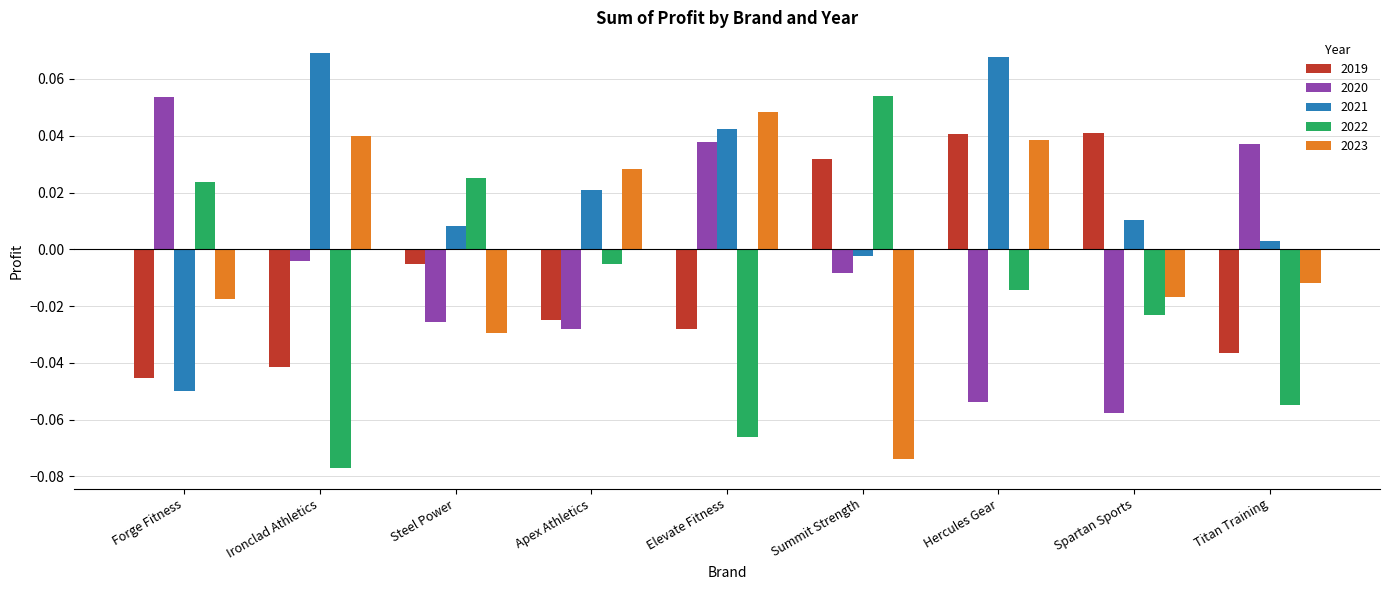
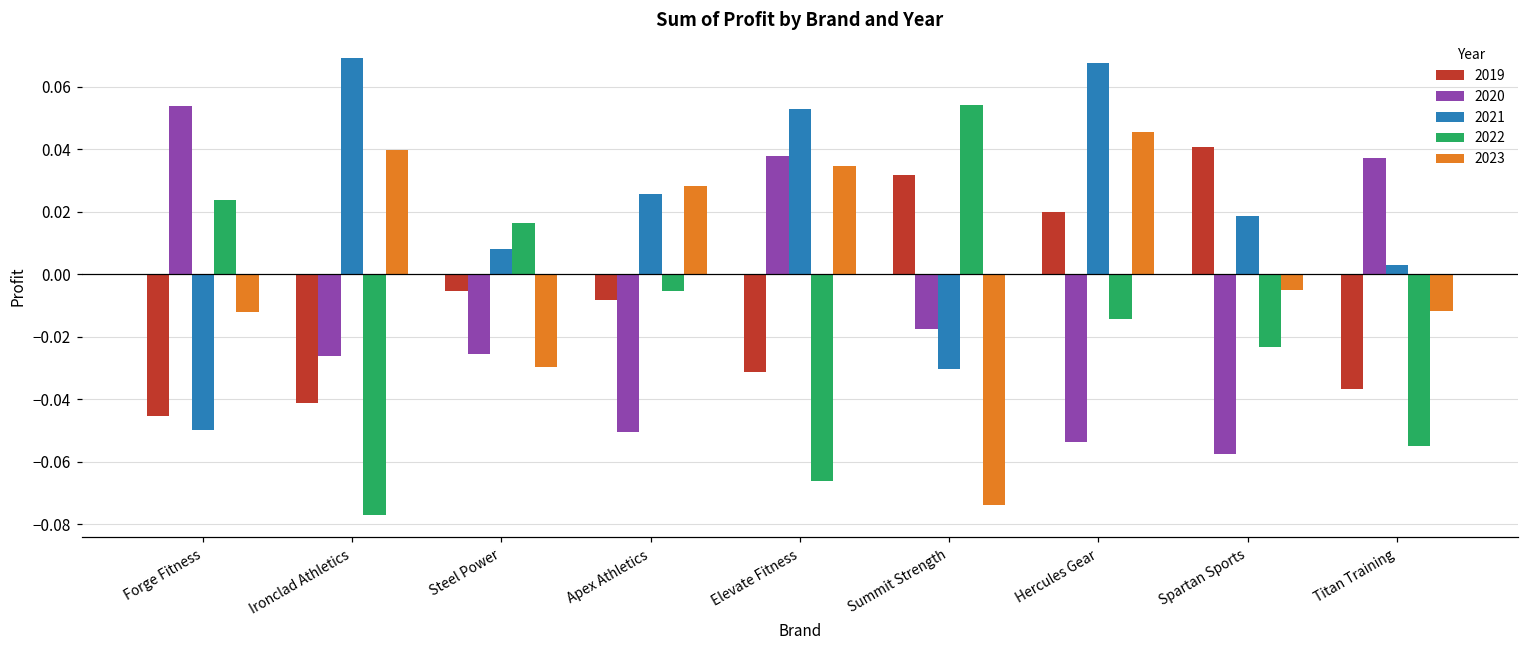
2023, Forge Fitness: -0.017 -> -0.012
2020, Ironclad Athletics: -0.004 -> -0.026
2022, Steel Power: 0.025 -> 0.016
2019, Apex Athletics: -0.025 -> -0.008
2020, Apex Athletics: -0.028 -> -0.051
2021, Apex Athletics: 0.021 -> 0.026
2019, Elevate Fitness: -0.028 -> -0.031
2021, Elevate Fitness: 0.042 -> 0.053
2023, Elevate Fitness: 0.048 -> 0.035
2020, Summit Strength: -0.008 -> -0.017
2021, Summit Strength: -0.002 -> -0.030
2019, Hercules Gear: 0.041 -> 0.020
2023, Hercules Gear: 0.039 -> 0.045
2021, Spartan Sports: 0.010 -> 0.019
2023, Spartan Sports: -0.017 -> -0.005
